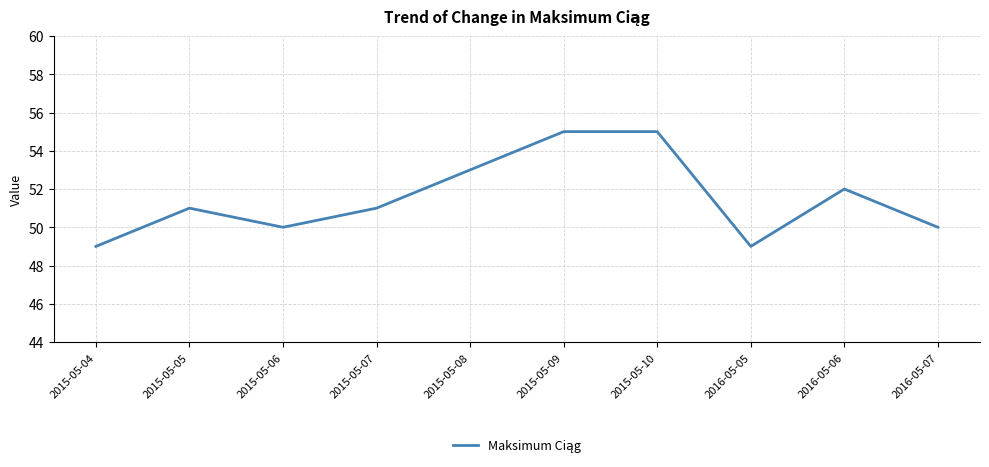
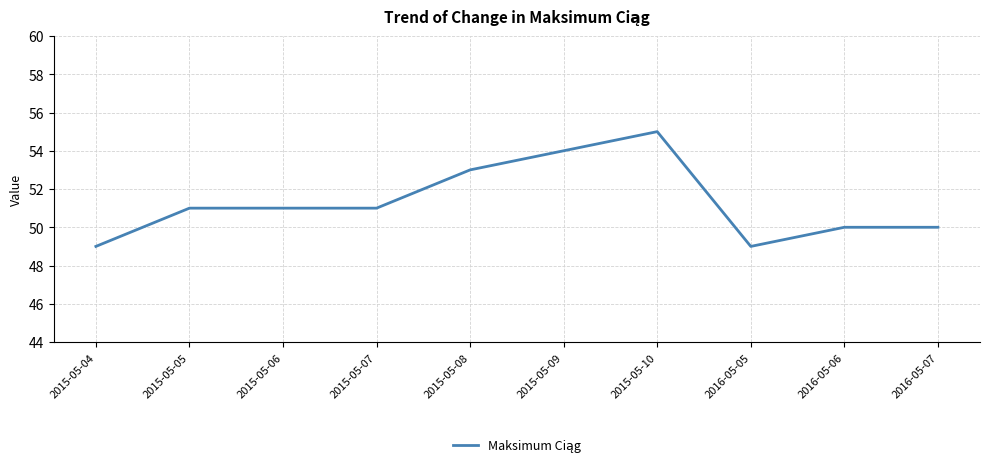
2015-05-06: 50 -> 51
2015-05-09: 55 -> 54
2016-05-06: 52 -> 50
